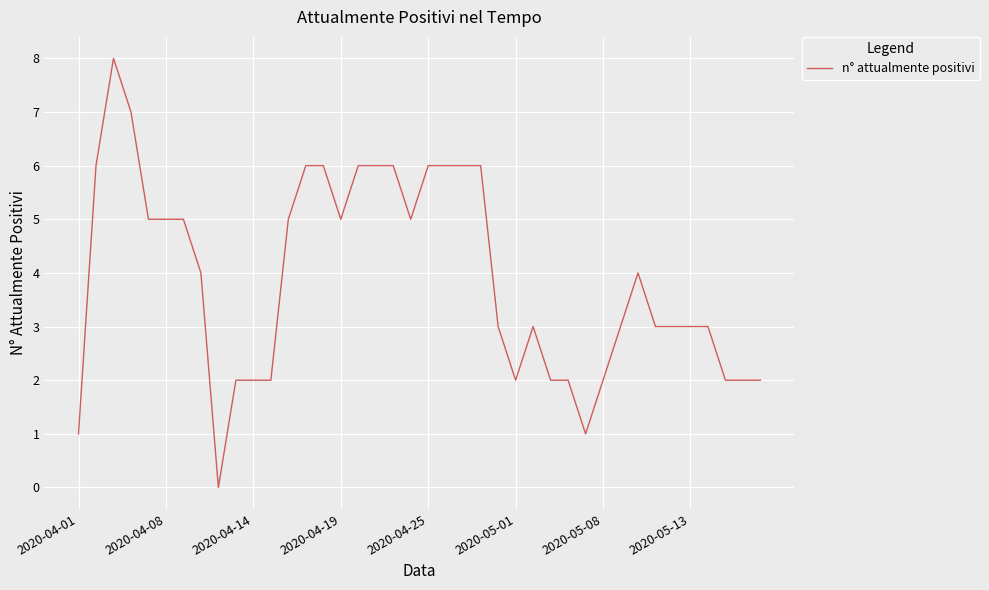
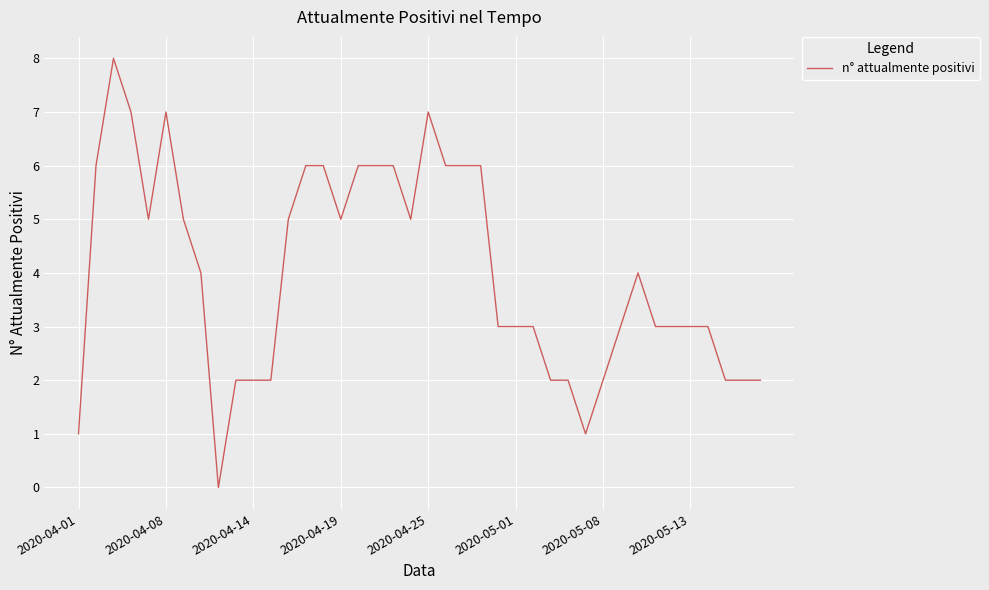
2020-04-08: 5 -> 7
2020-04-25: 6 -> 7
2020-05-01: 2 -> 3
